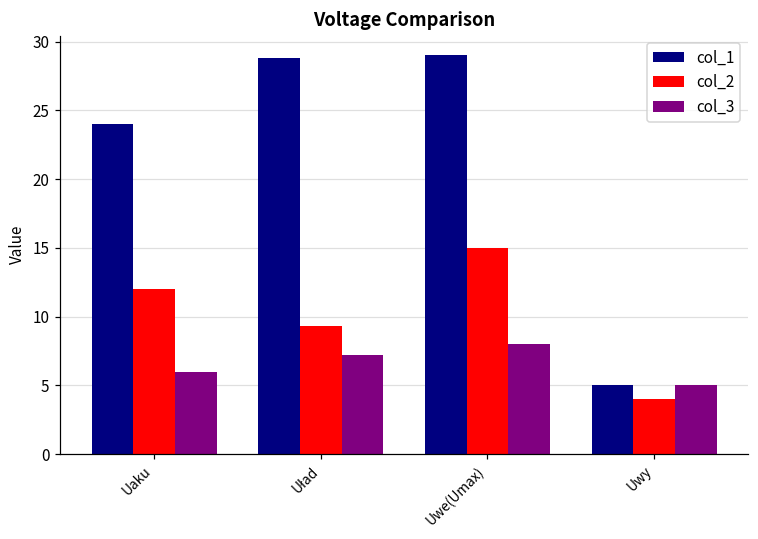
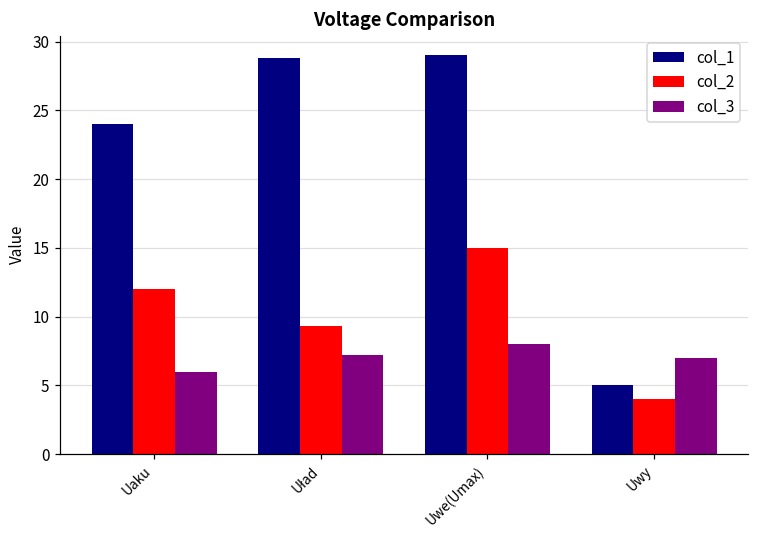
col_3, Uwy: 5 -> 7
